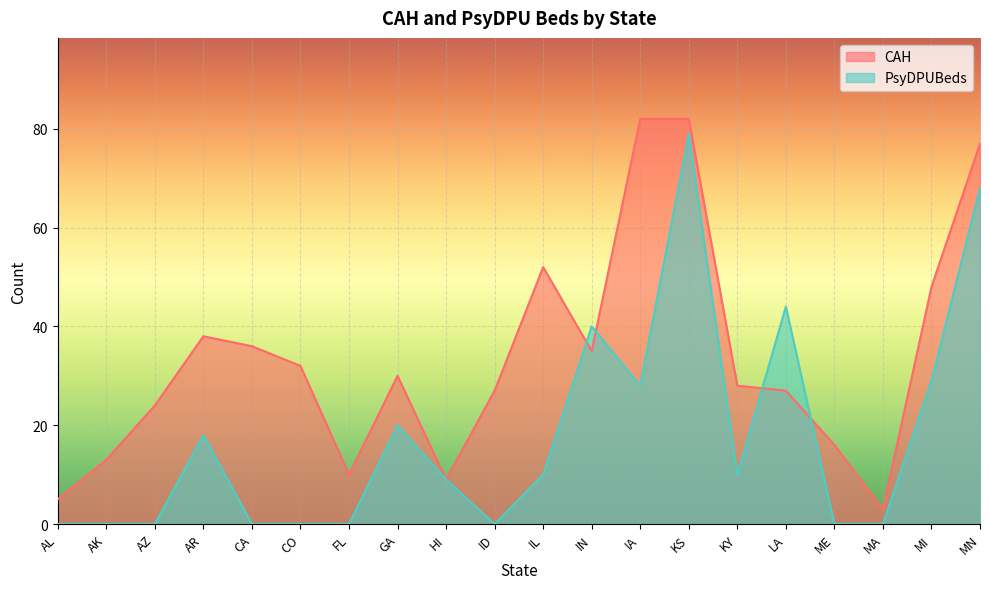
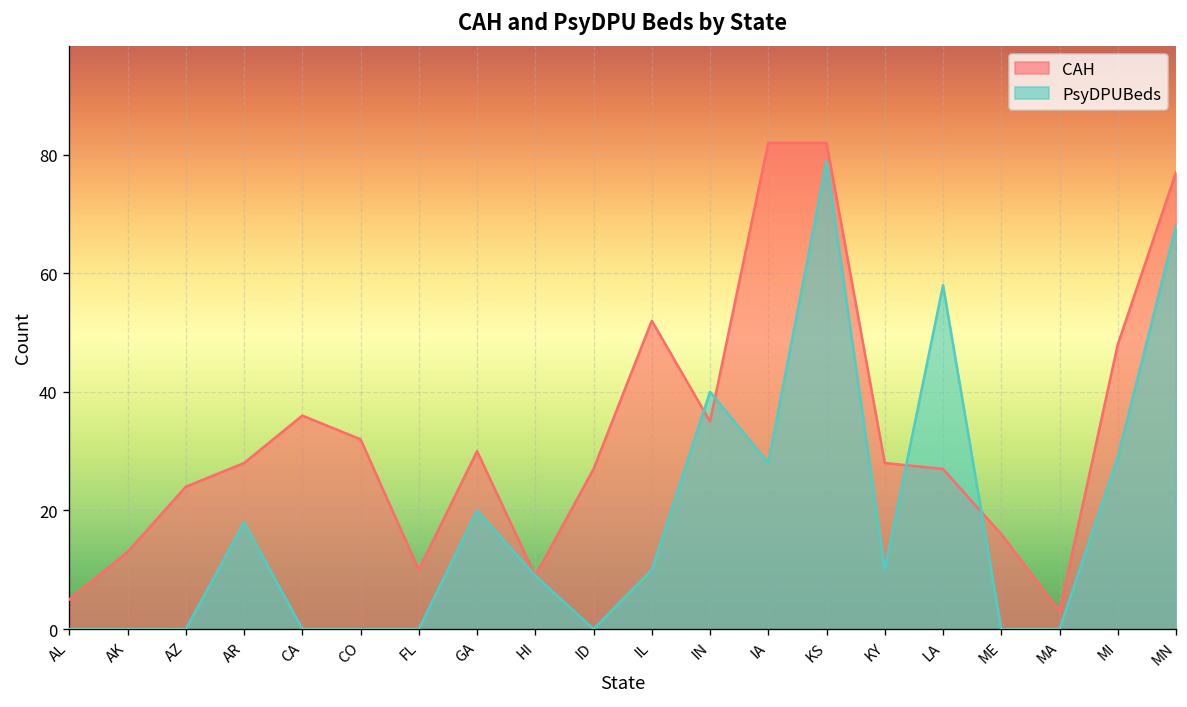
CAH, AR: 38 -> 28
PsyDPUBeds, LA: 44 -> 58
